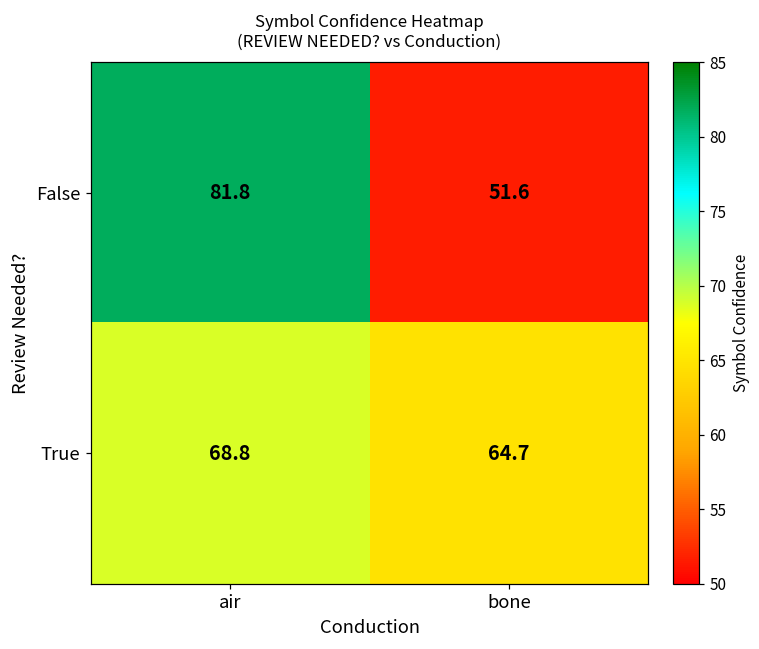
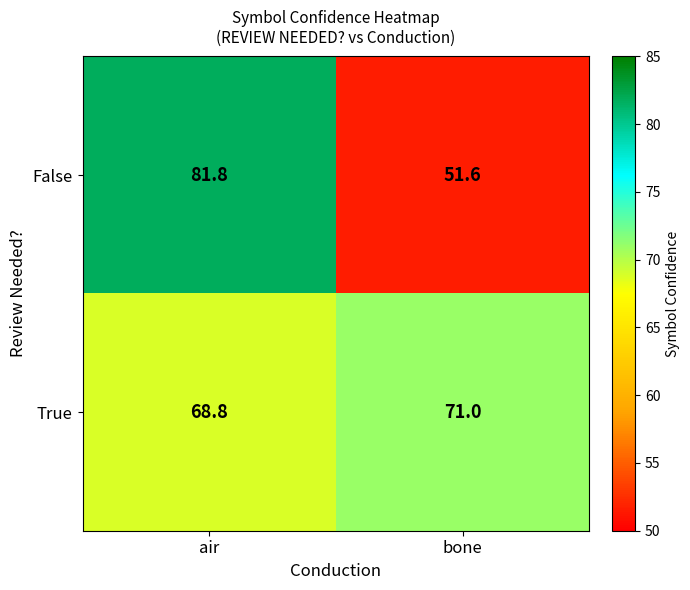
True, bone: 64.7 -> 71.0
